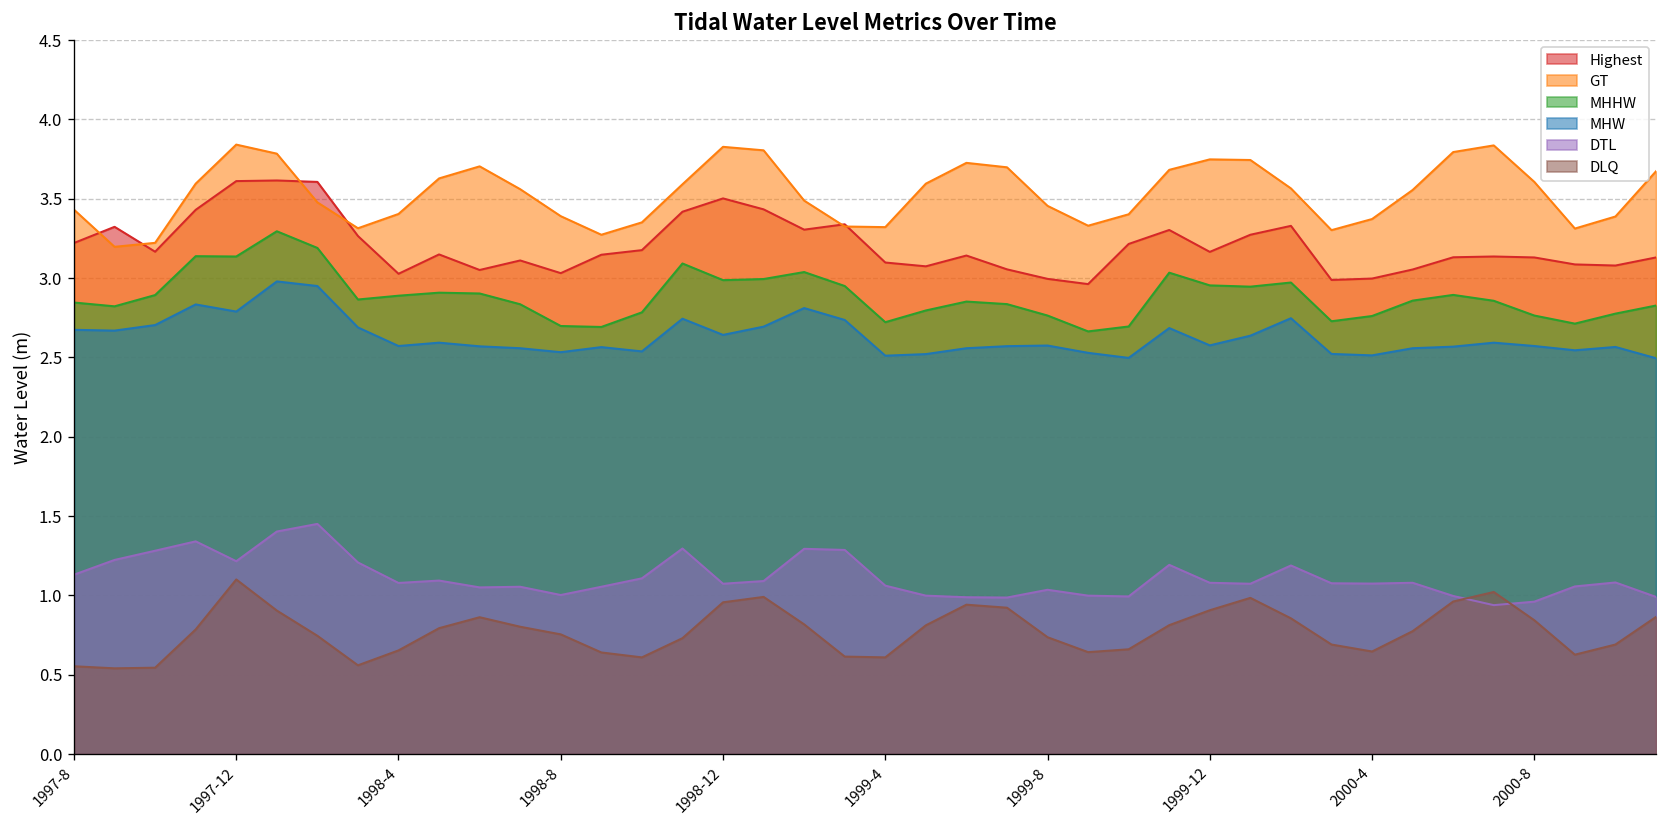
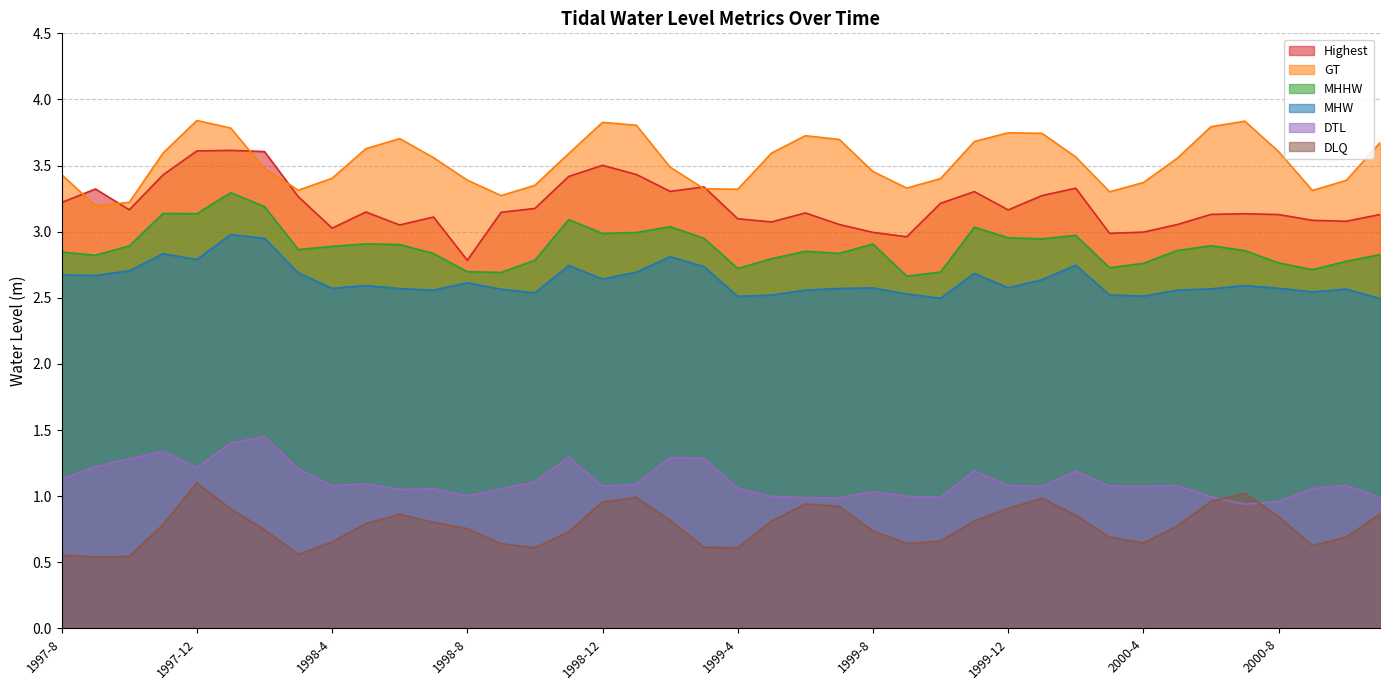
Highest, 1998-8: 3.03 -> 2.78
MHW, 1998-8: 2.53 -> 2.61
MHHW, 1999-8: 2.76 -> 2.91
